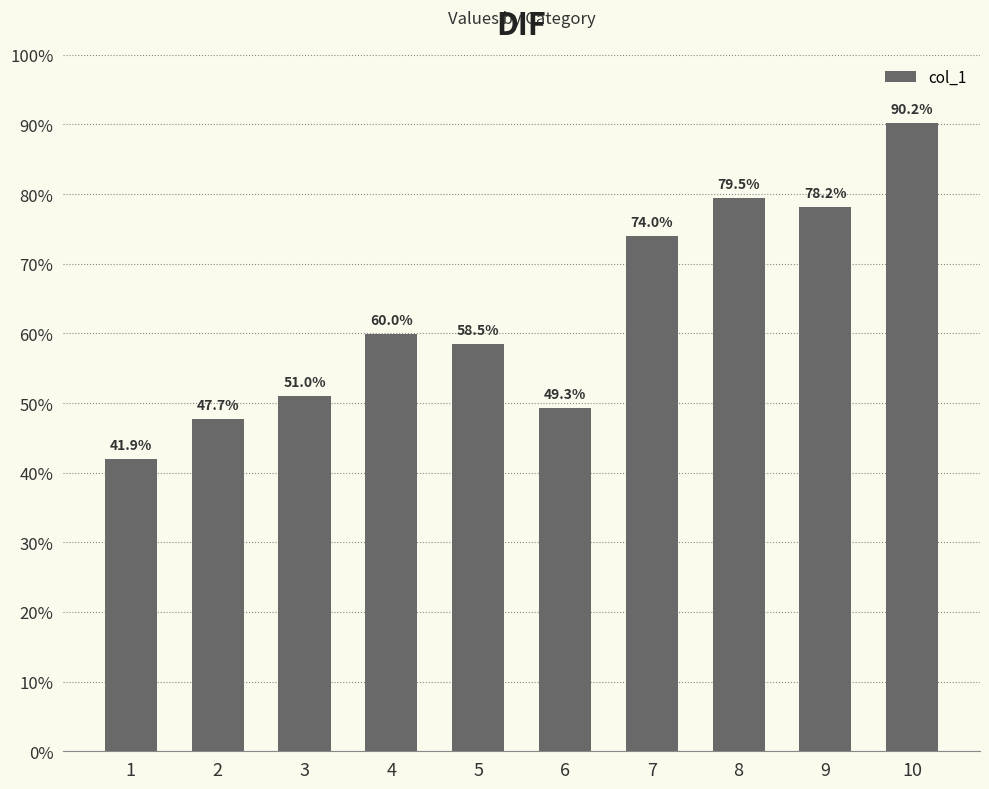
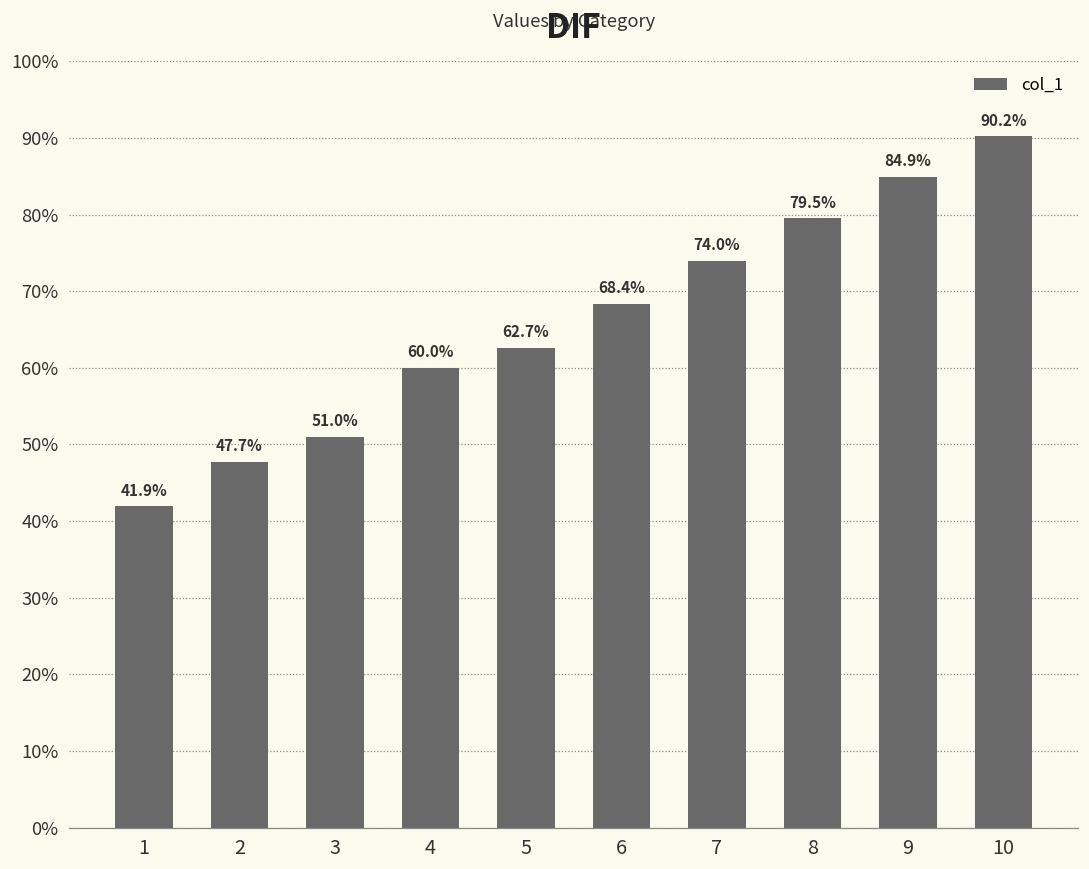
5: 58.5% -> 62.7%
6: 49.3% -> 68.4%
9: 78.2% -> 84.9%
